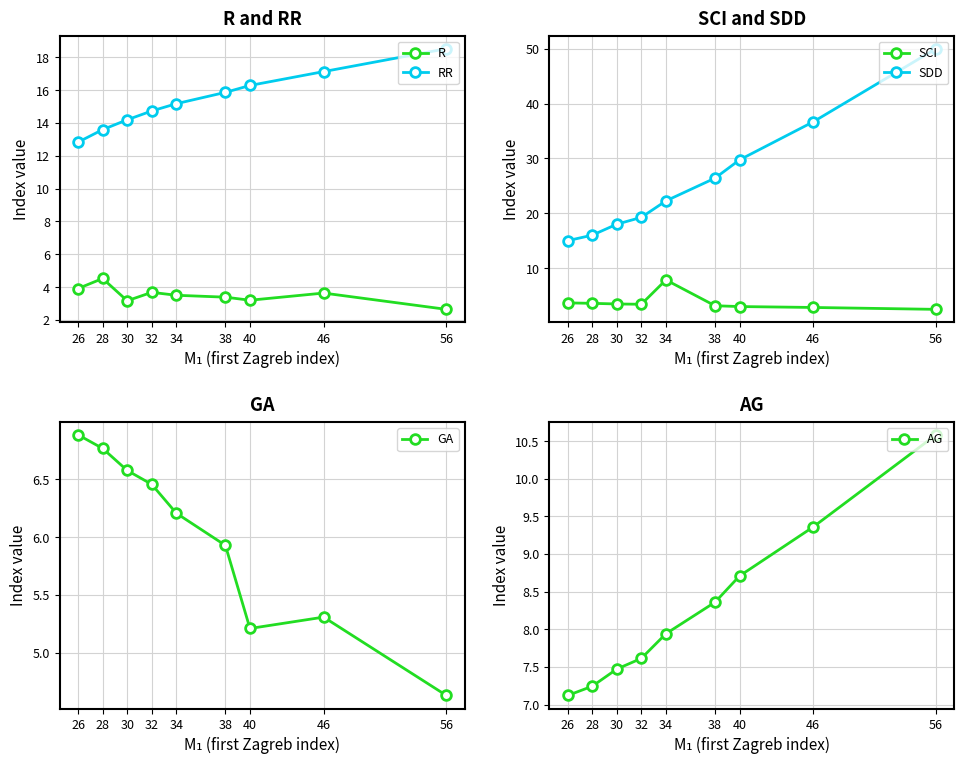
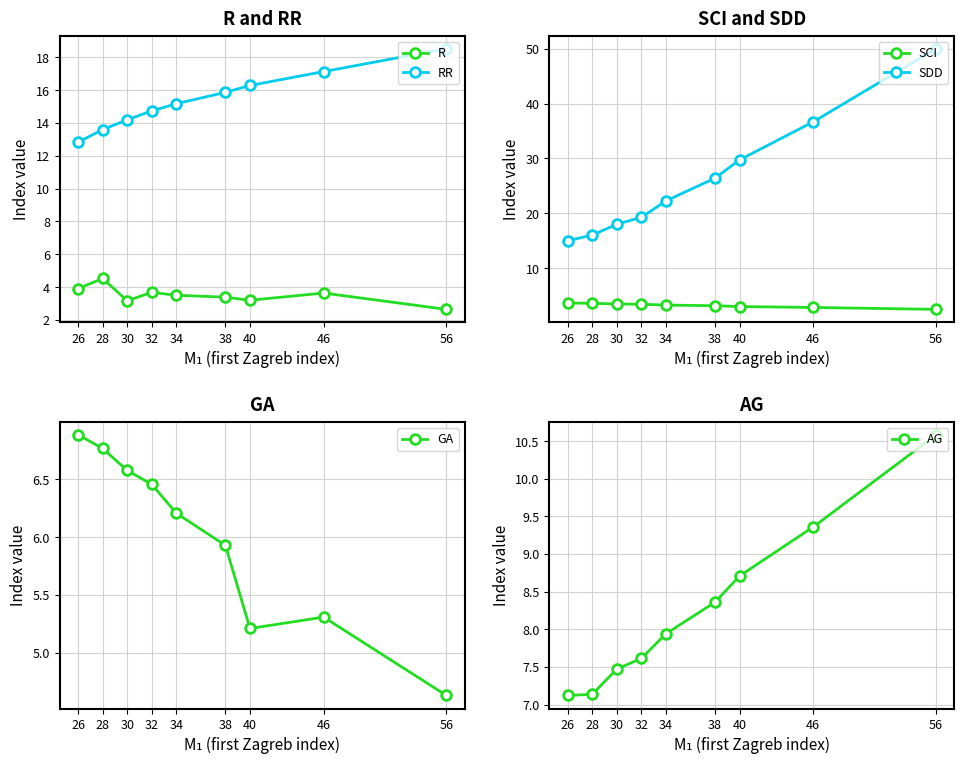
SCI and SDD, SCI, 34: 8 -> 3
AG, 28: 7.2 -> 7.1
